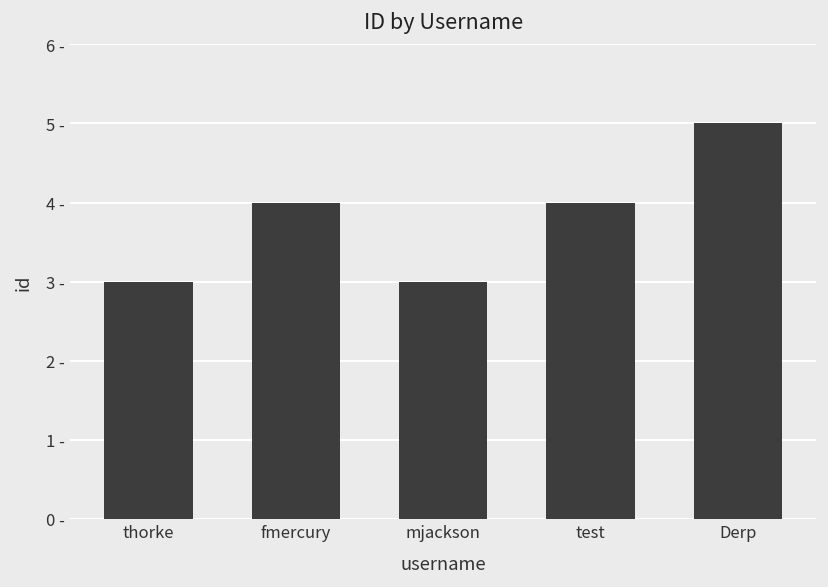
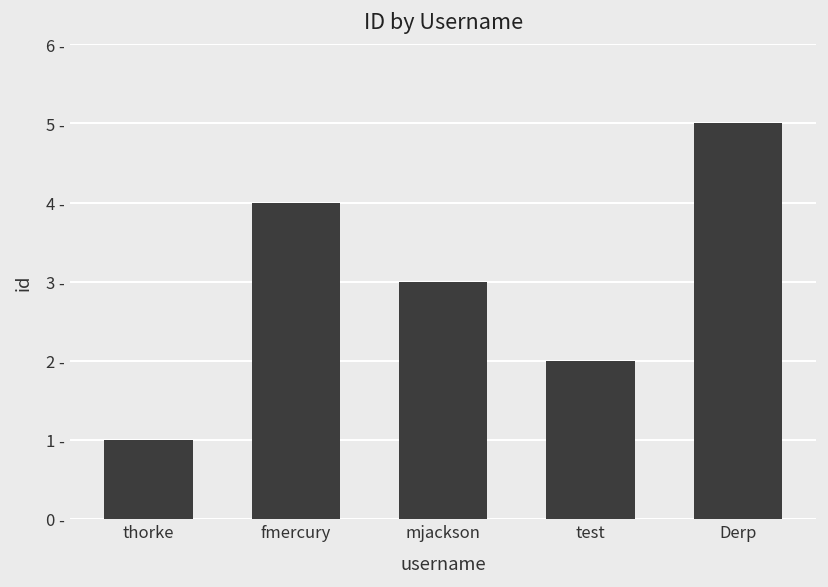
thorke: 3 - -> 1 -
test: 4 - -> 2 -
